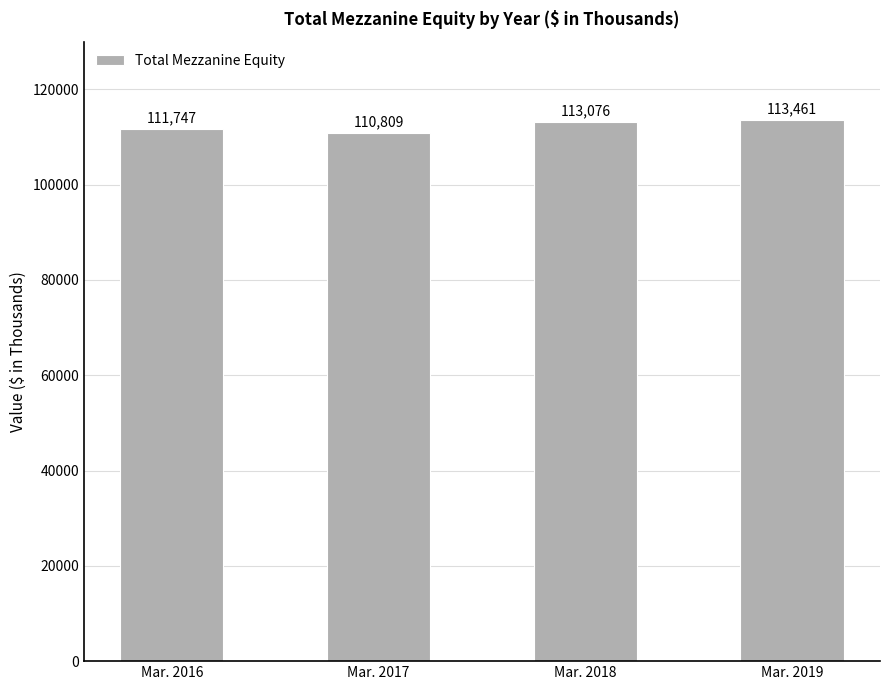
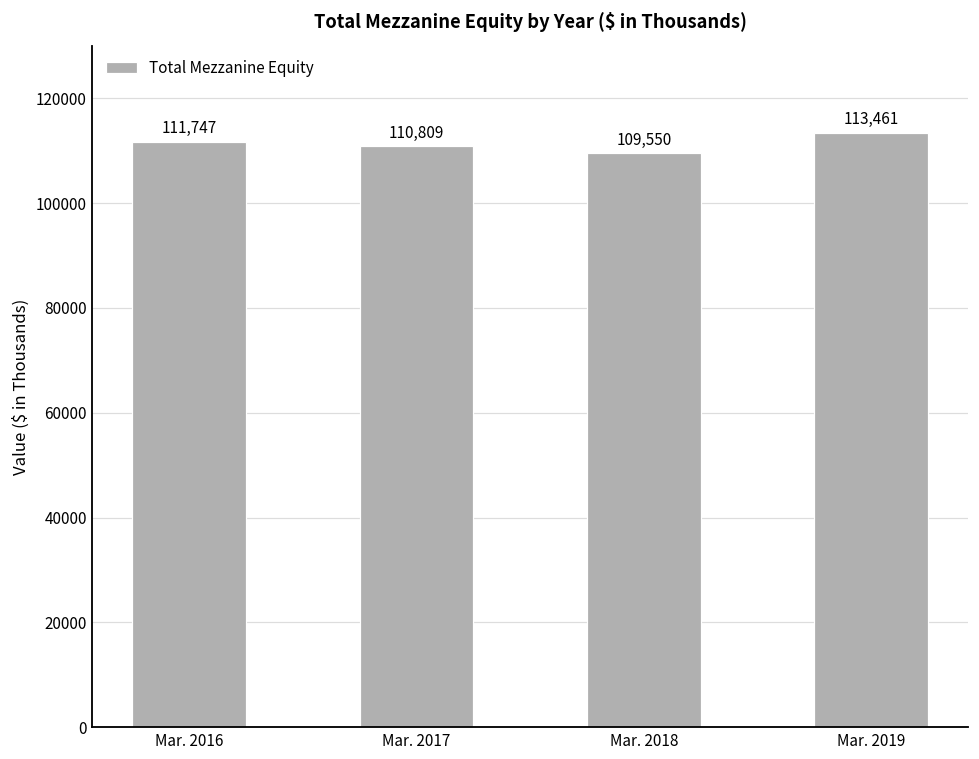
Mar. 2018: 113,076 -> 109,550
